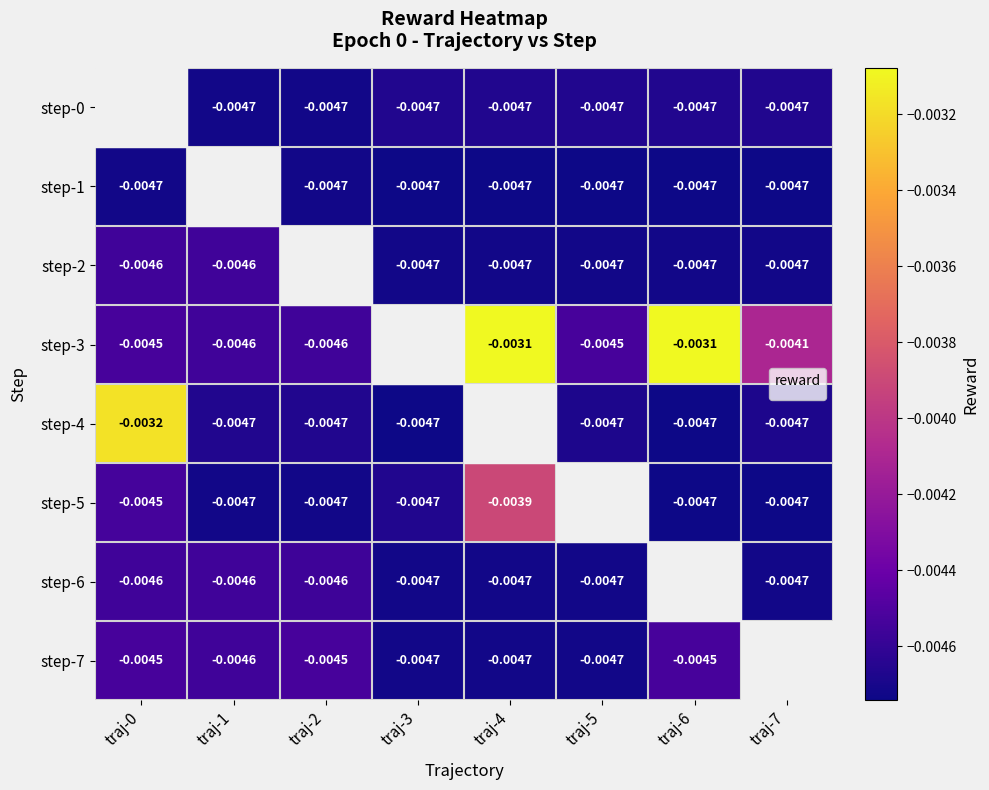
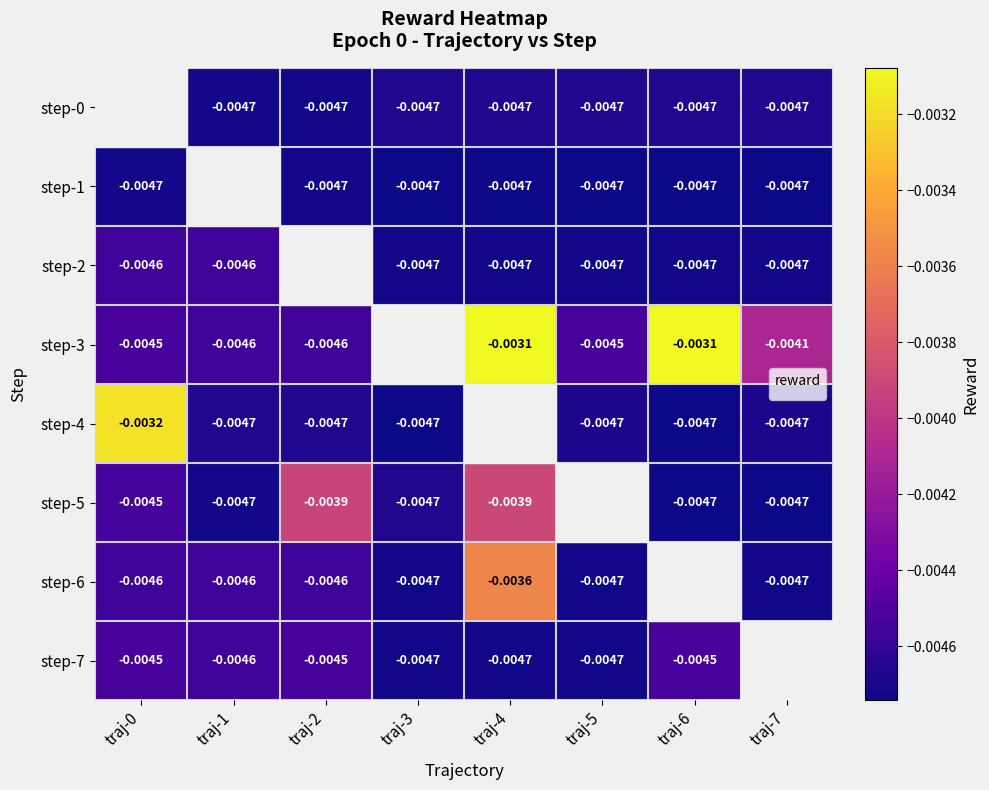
step-5, traj-2: -0.0047 -> -0.0039
step-6, traj-4: -0.0047 -> -0.0036
